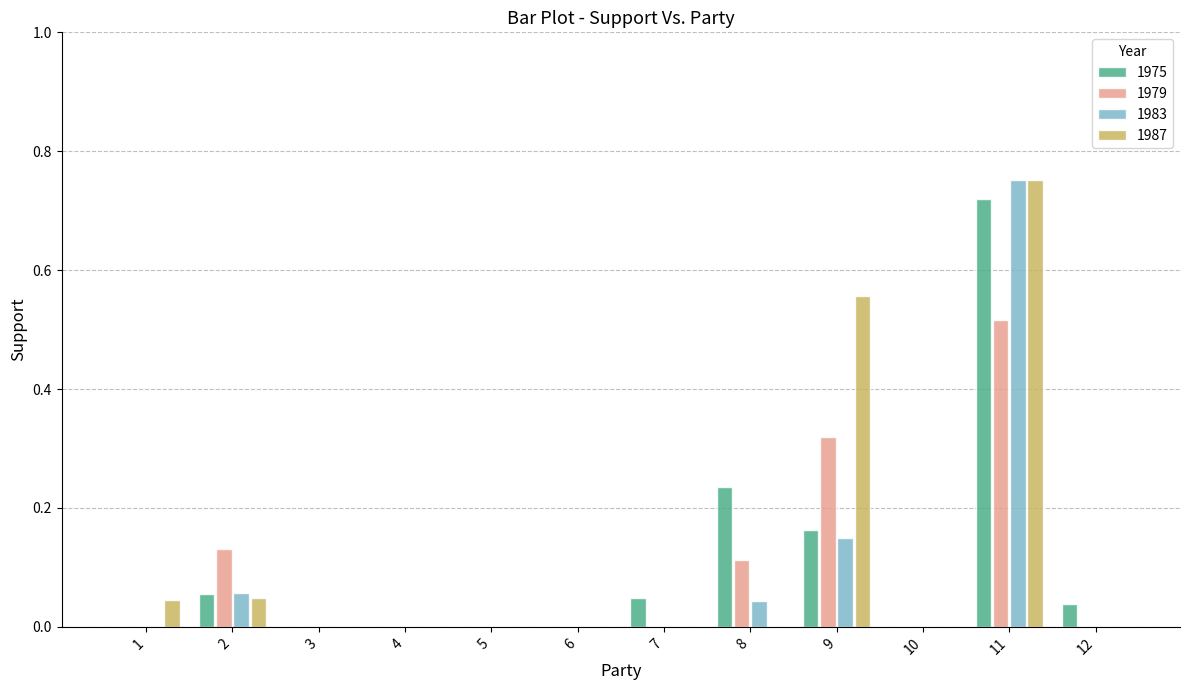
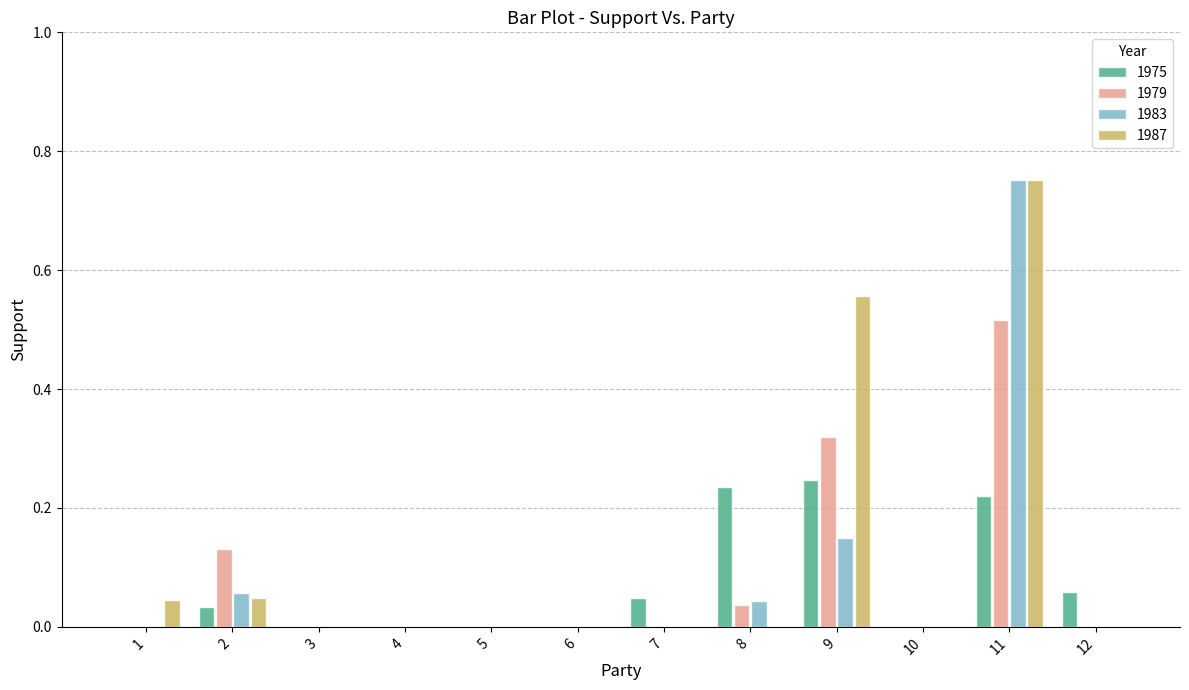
1975, 2: 0.06 -> 0.03
1979, 8: 0.11 -> 0.04
1975, 9: 0.16 -> 0.25
1975, 11: 0.72 -> 0.22
1975, 12: 0.04 -> 0.06
